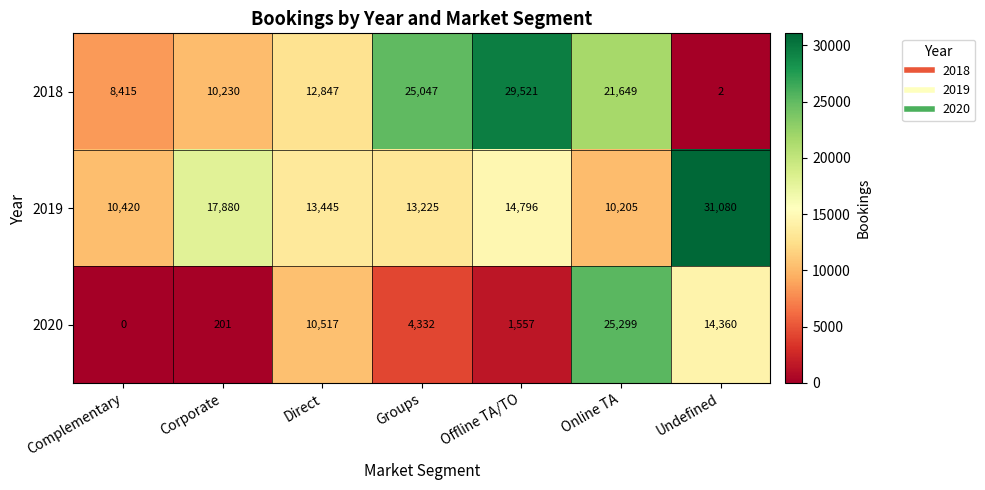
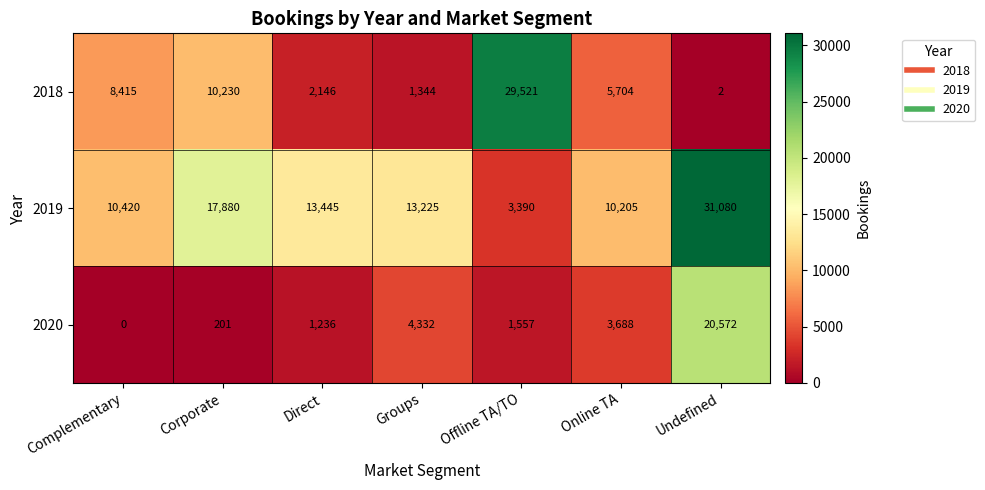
2018, Direct: 12,847 -> 2,146
2018, Groups: 25,047 -> 1,344
2018, Online TA: 21,649 -> 5,704
2019, Offline TA/TO: 14,796 -> 3,390
2020, Direct: 10,517 -> 1,236
2020, Online TA: 25,299 -> 3,688
2020, Undefined: 14,360 -> 20,572
